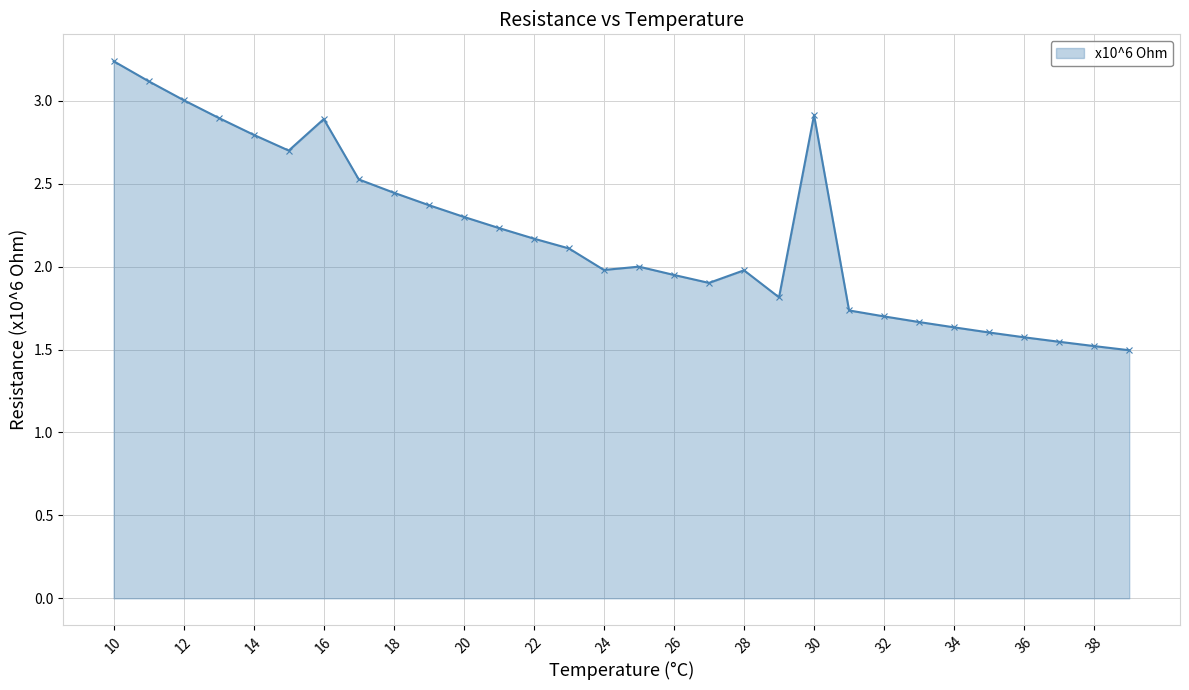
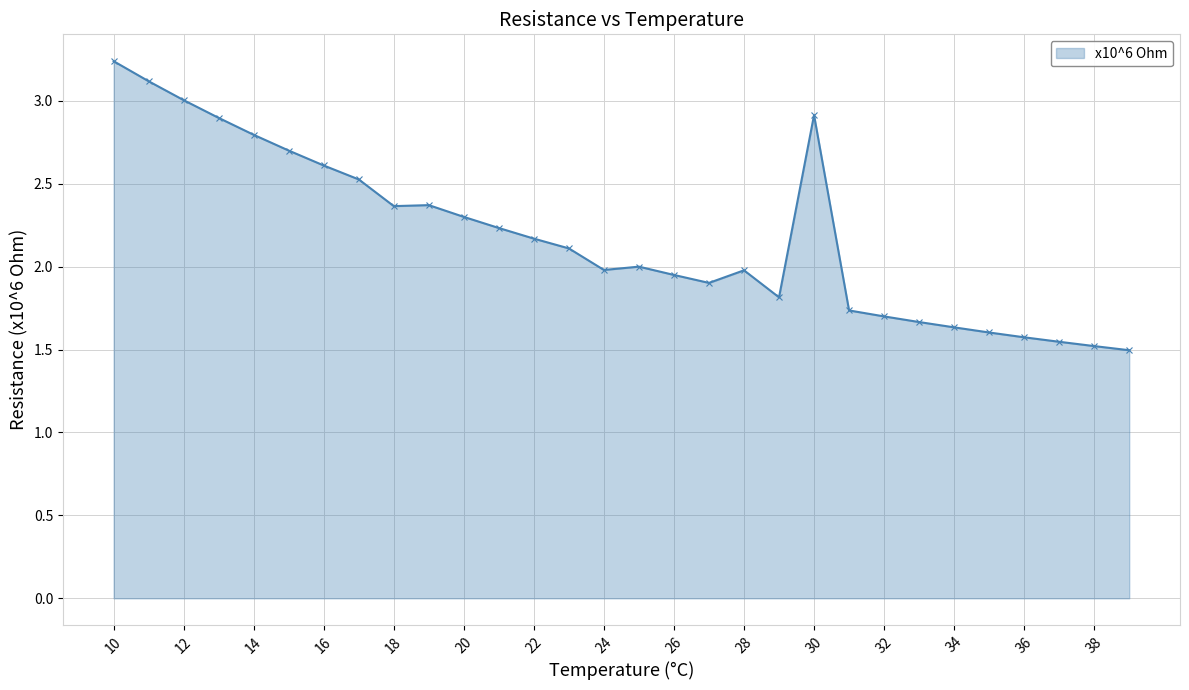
16: 2.89 -> 2.61
18: 2.45 -> 2.37
